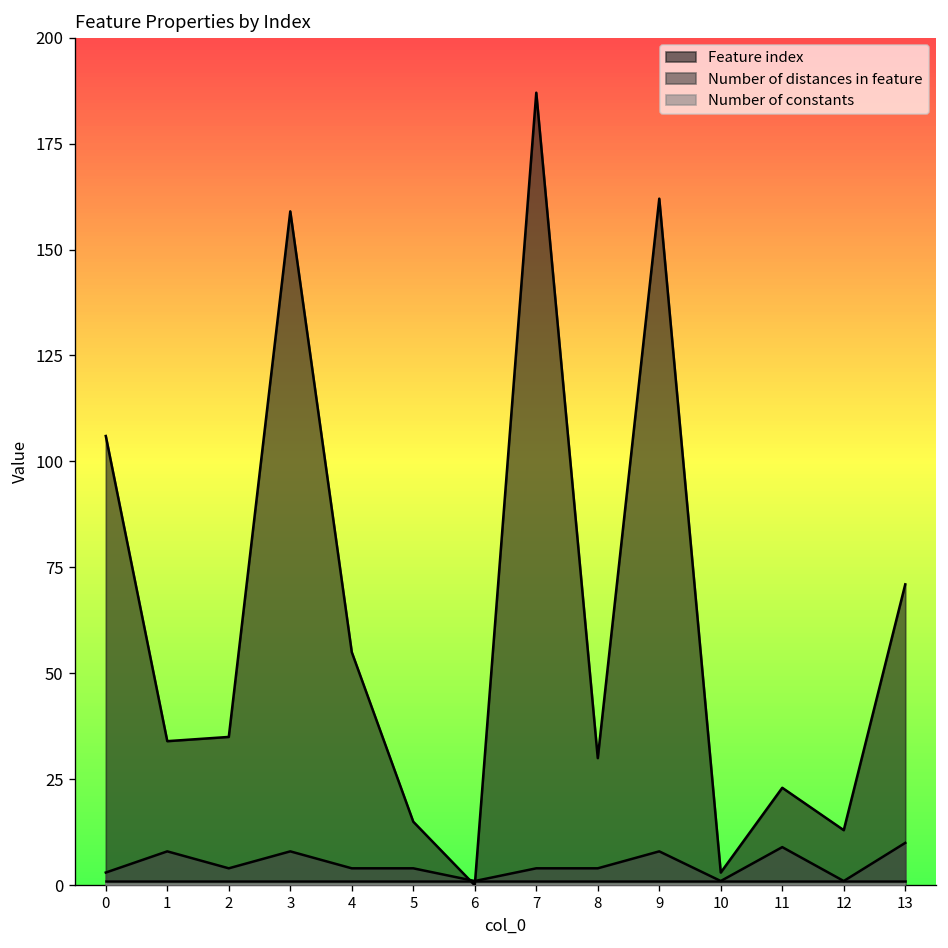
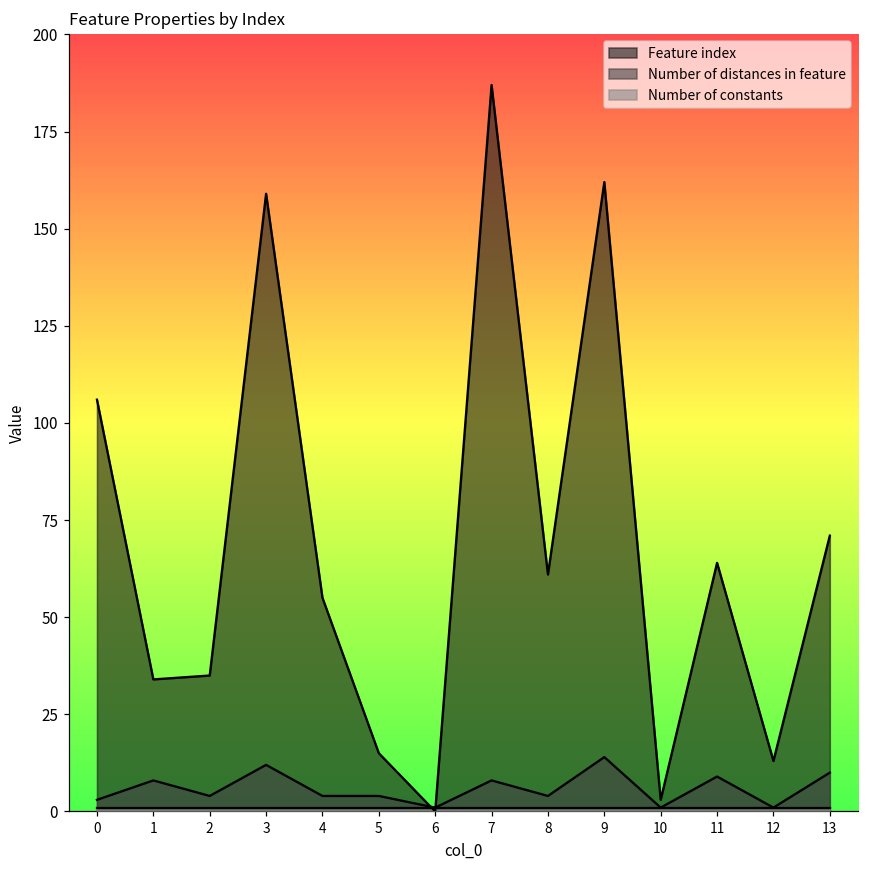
Number of distances in feature, 3: 8 -> 12
Number of distances in feature, 7: 4 -> 8
Feature index, 8: 30 -> 61
Number of distances in feature, 9: 8 -> 14
Feature index, 11: 23 -> 64
